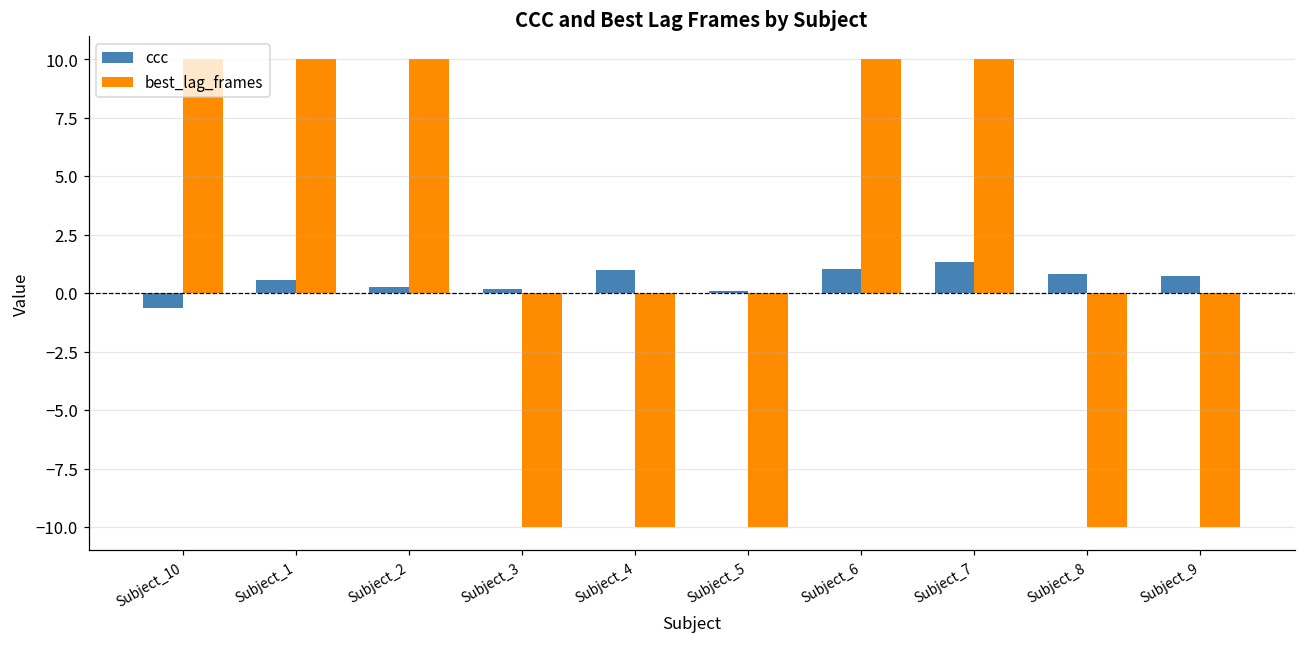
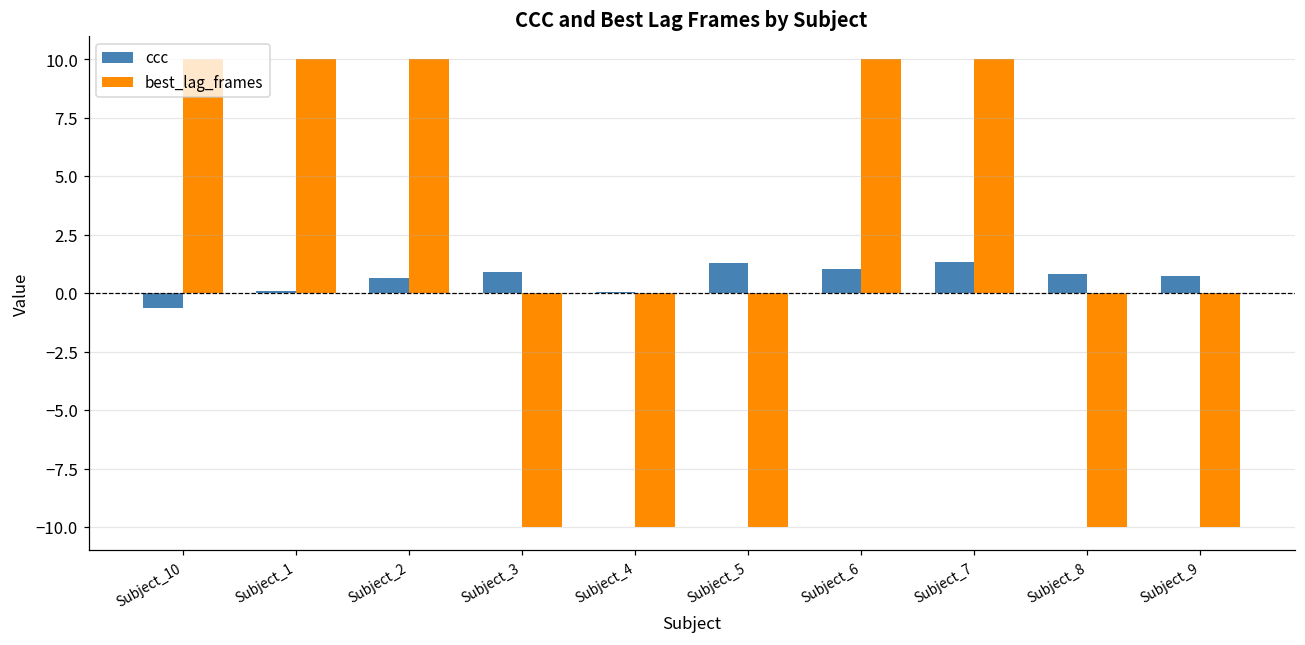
ccc, Subject_1: 0.5 -> 0.1
ccc, Subject_2: 0.3 -> 0.6
ccc, Subject_3: 0.2 -> 0.9
ccc, Subject_4: 1.0 -> 0.1
ccc, Subject_5: 0.1 -> 1.3
